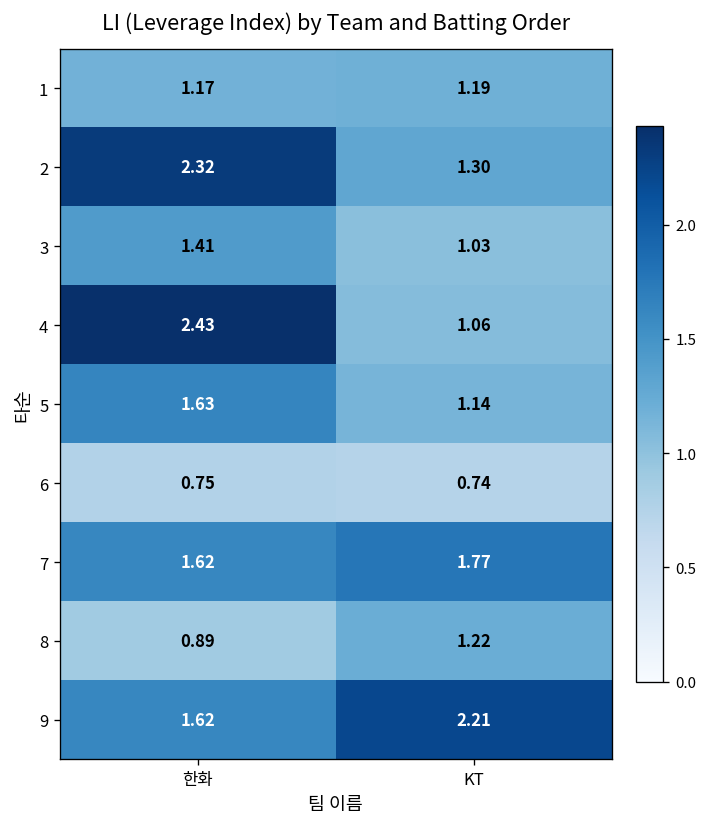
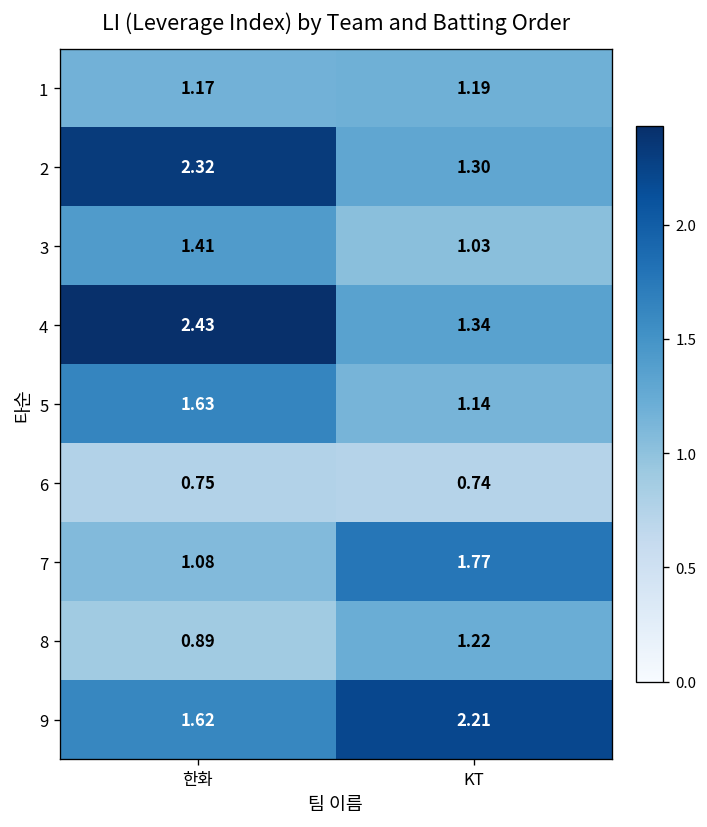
4, KT: 1.06 -> 1.34
7, 한화: 1.62 -> 1.08
